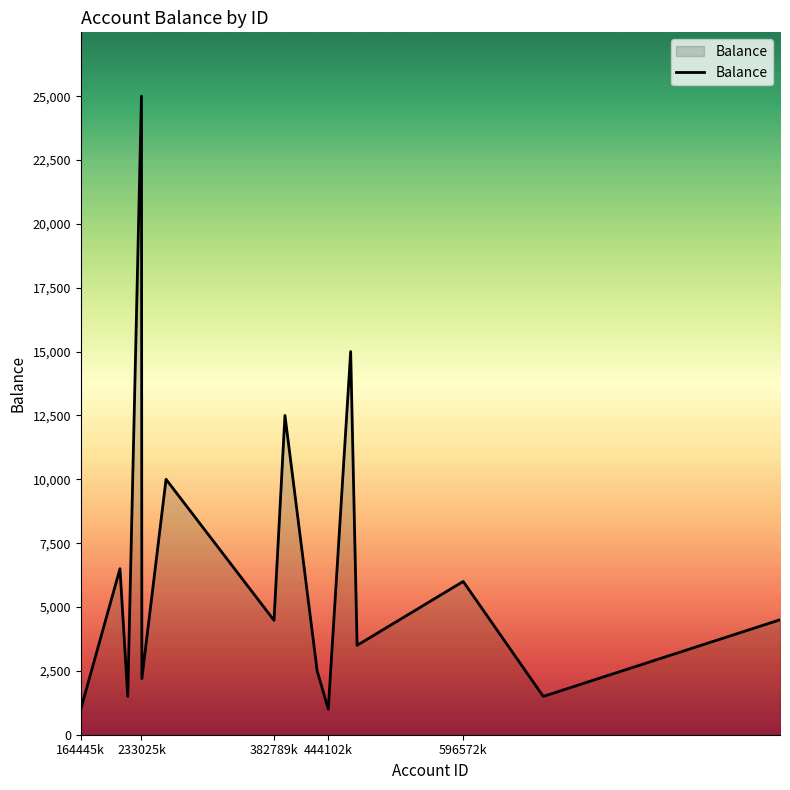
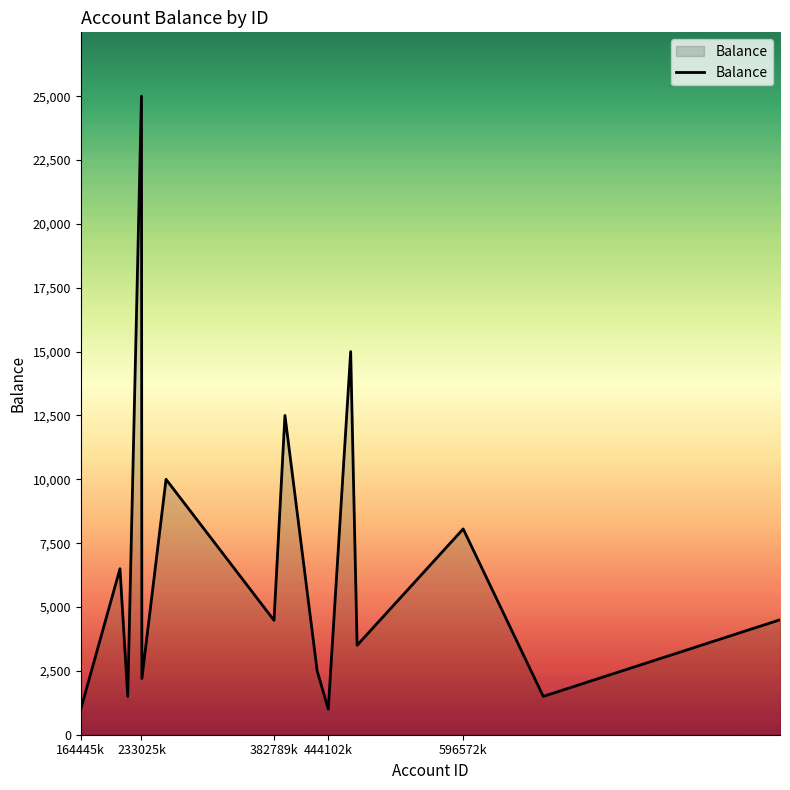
596572k: 6,000 -> 8,100
